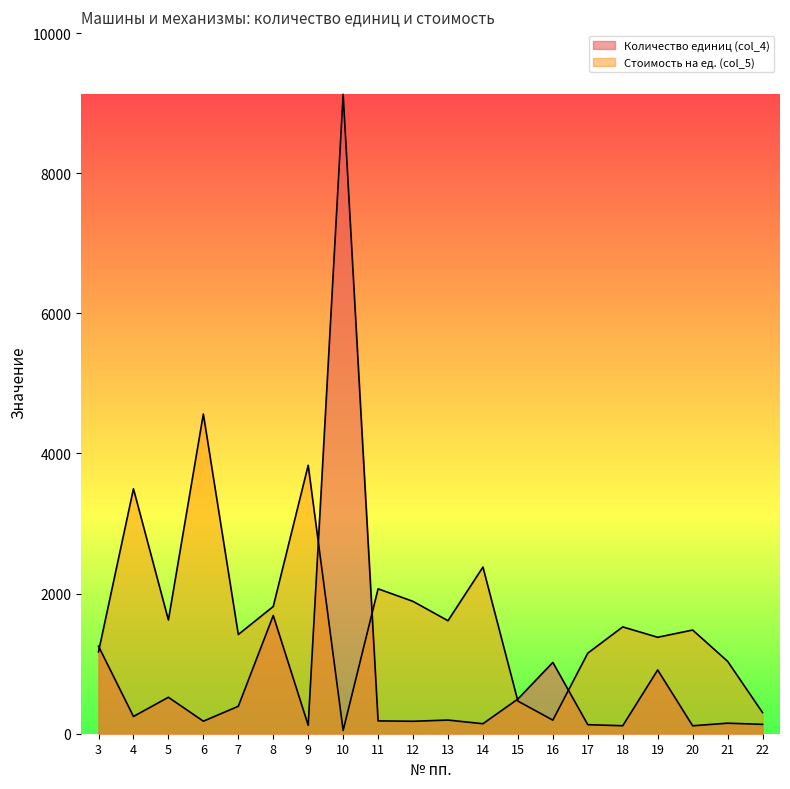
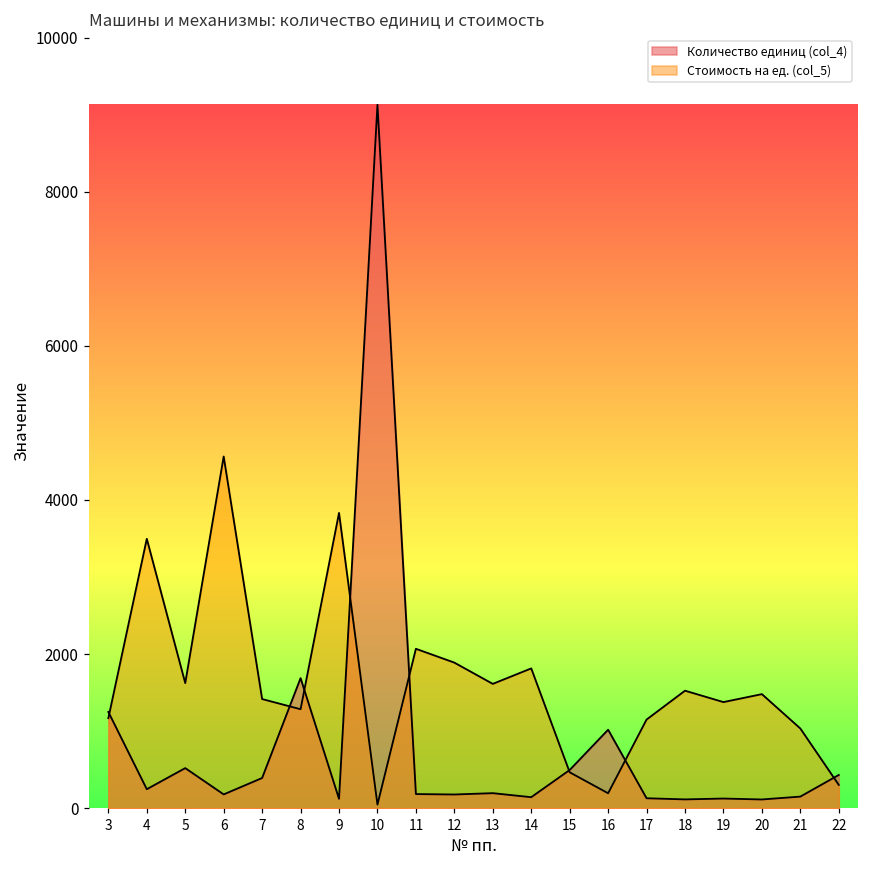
Стоимость на ед. (col_5), 8: 1800 -> 1300
Стоимость на ед. (col_5), 14: 2400 -> 1800
Количество единиц (col_4), 19: 900 -> 100
Количество единиц (col_4), 22: 100 -> 400
